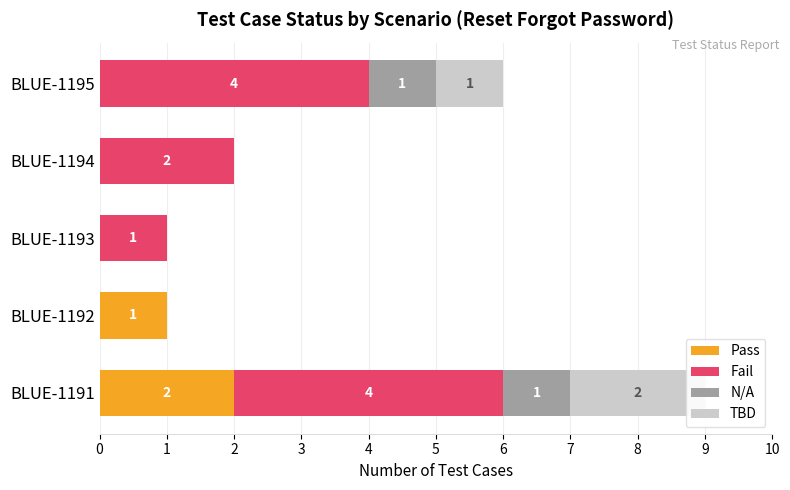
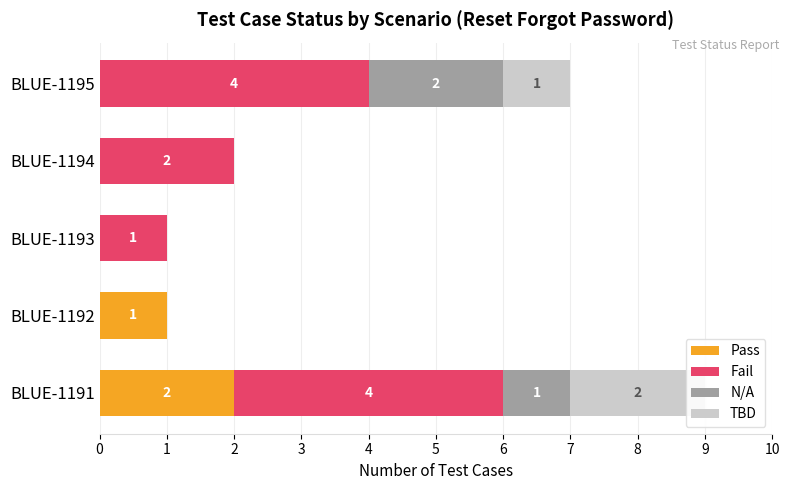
N/A, BLUE-1195: 1 -> 2
